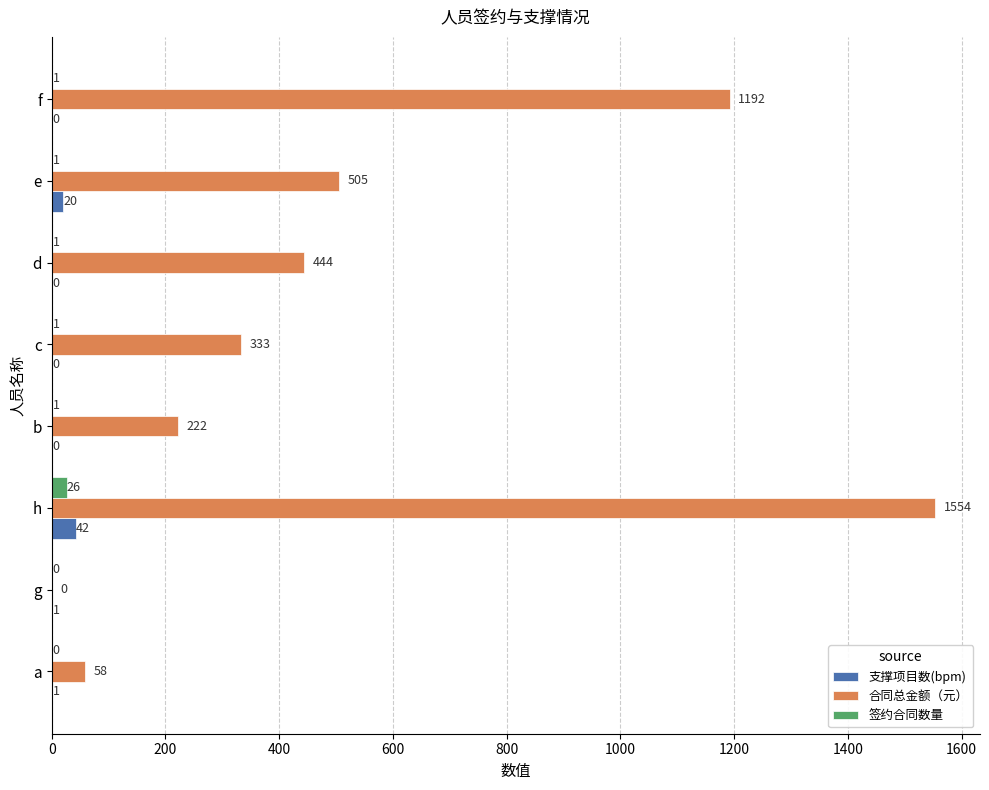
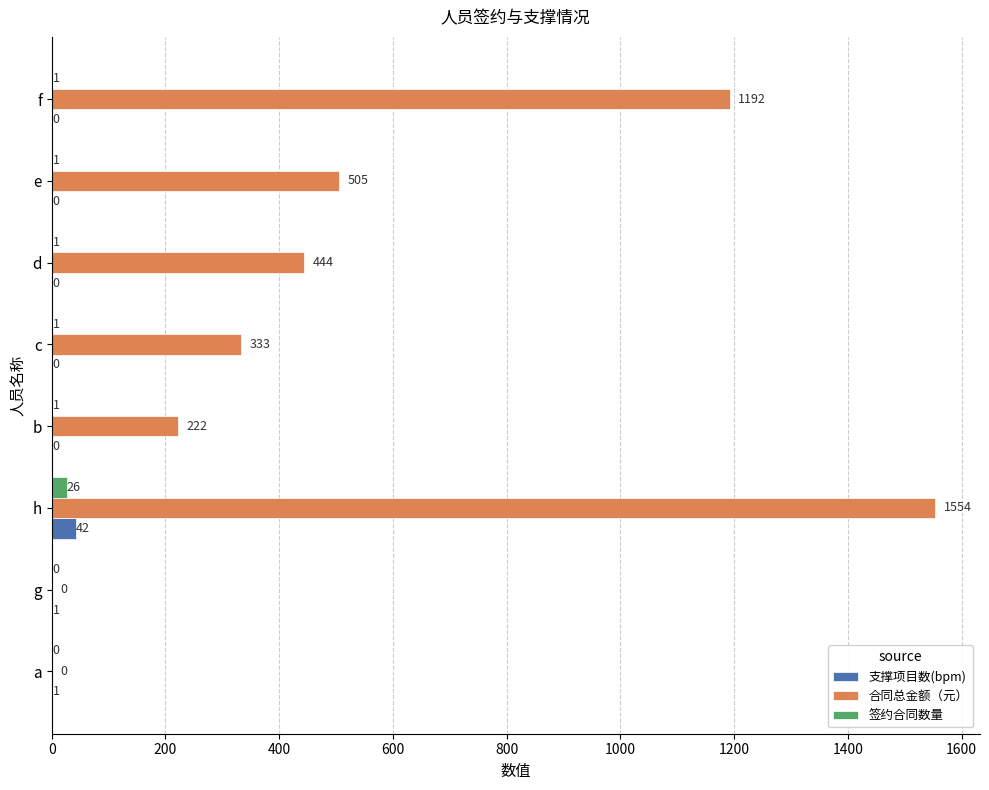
支撑项目数(bpm), e: 20 -> 0
合同总金额（元）, a: 58 -> 0
